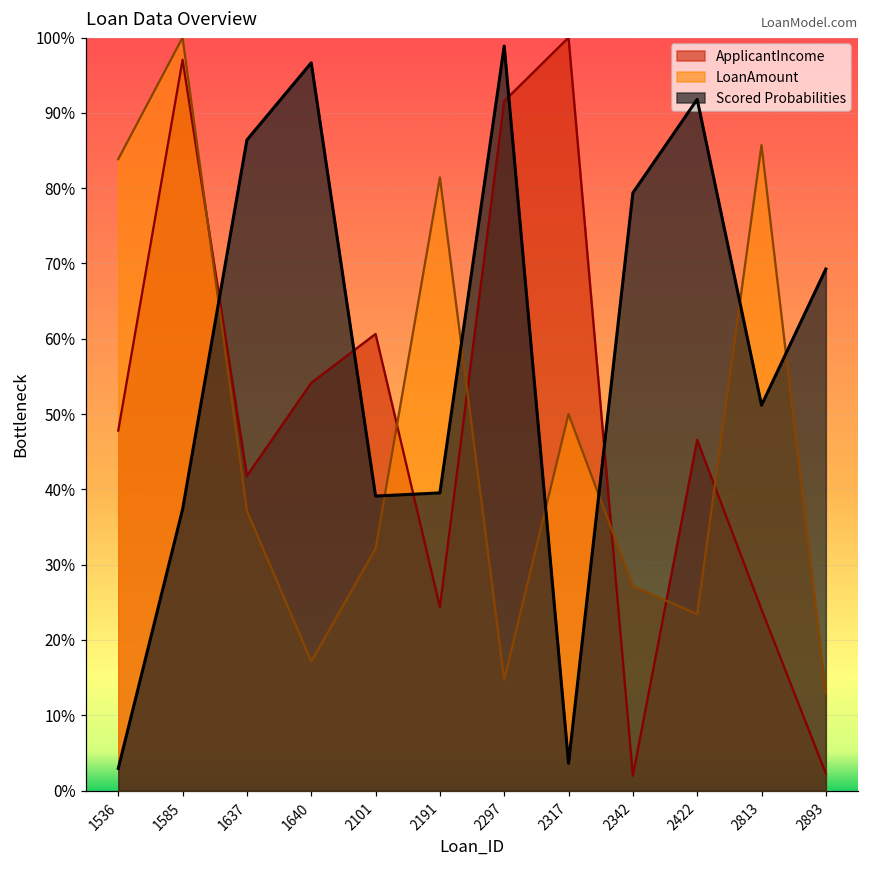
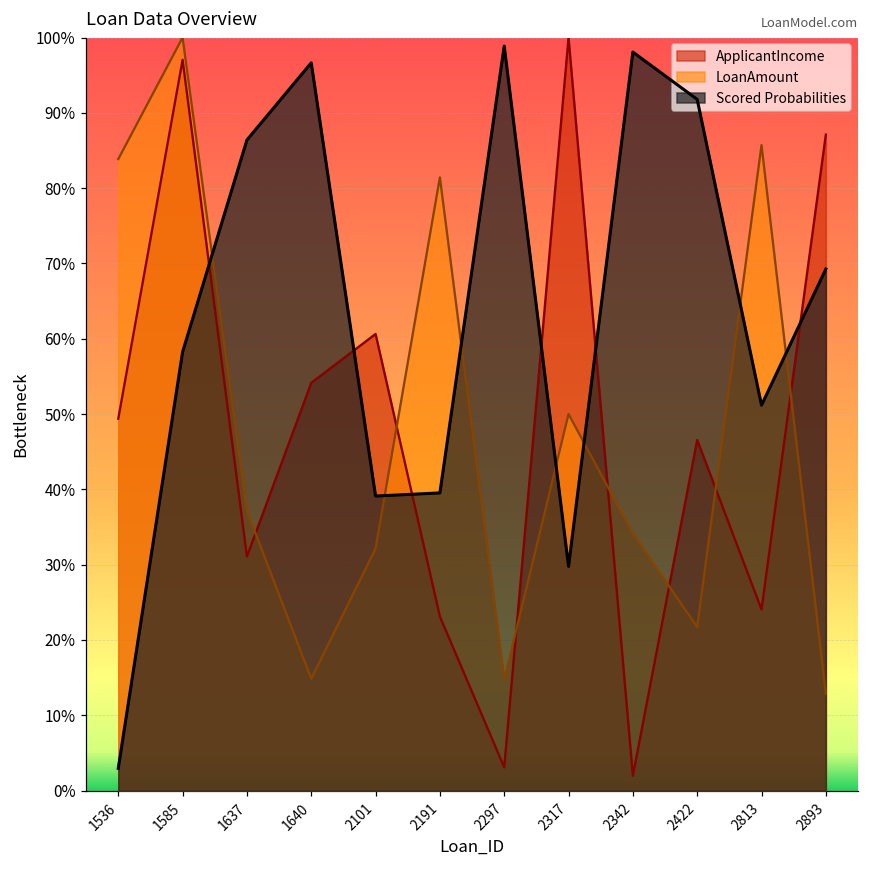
ApplicantIncome, 1536: 48% -> 49%
Scored Probabilities, 1585: 37% -> 58%
ApplicantIncome, 1637: 42% -> 31%
LoanAmount, 1640: 17% -> 15%
ApplicantIncome, 2191: 24% -> 23%
ApplicantIncome, 2297: 92% -> 3%
Scored Probabilities, 2317: 4% -> 30%
LoanAmount, 2342: 27% -> 34%
Scored Probabilities, 2342: 79% -> 98%
LoanAmount, 2422: 23% -> 22%
ApplicantIncome, 2893: 2% -> 87%
